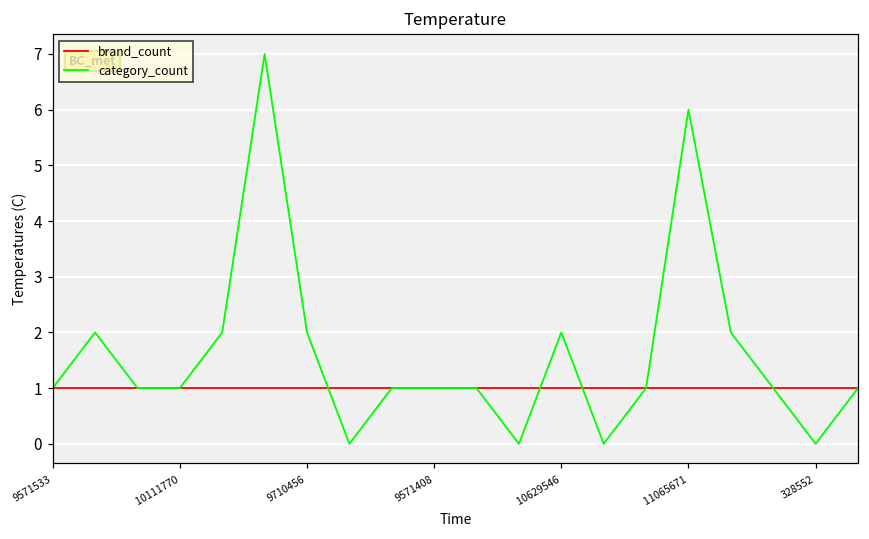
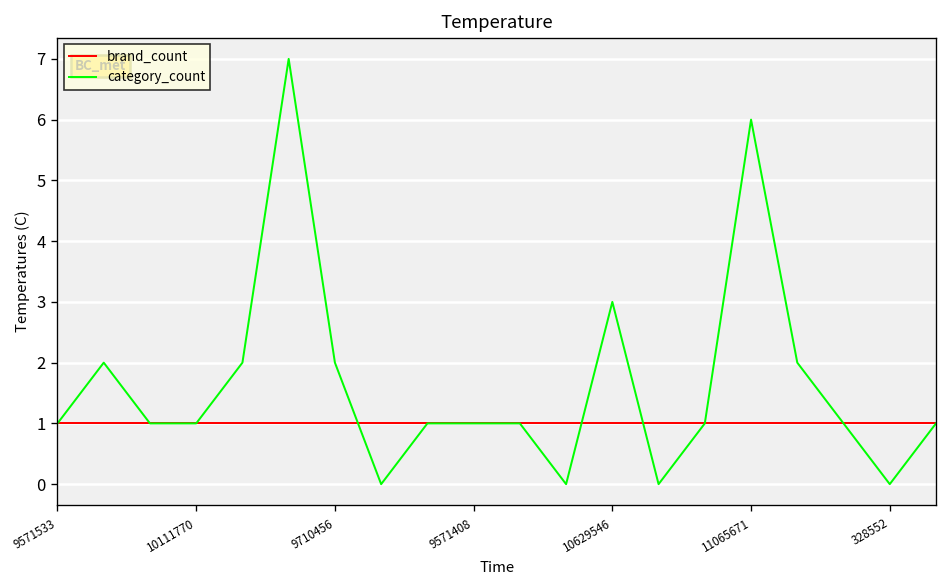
category_count, 10629546: 2 -> 3
